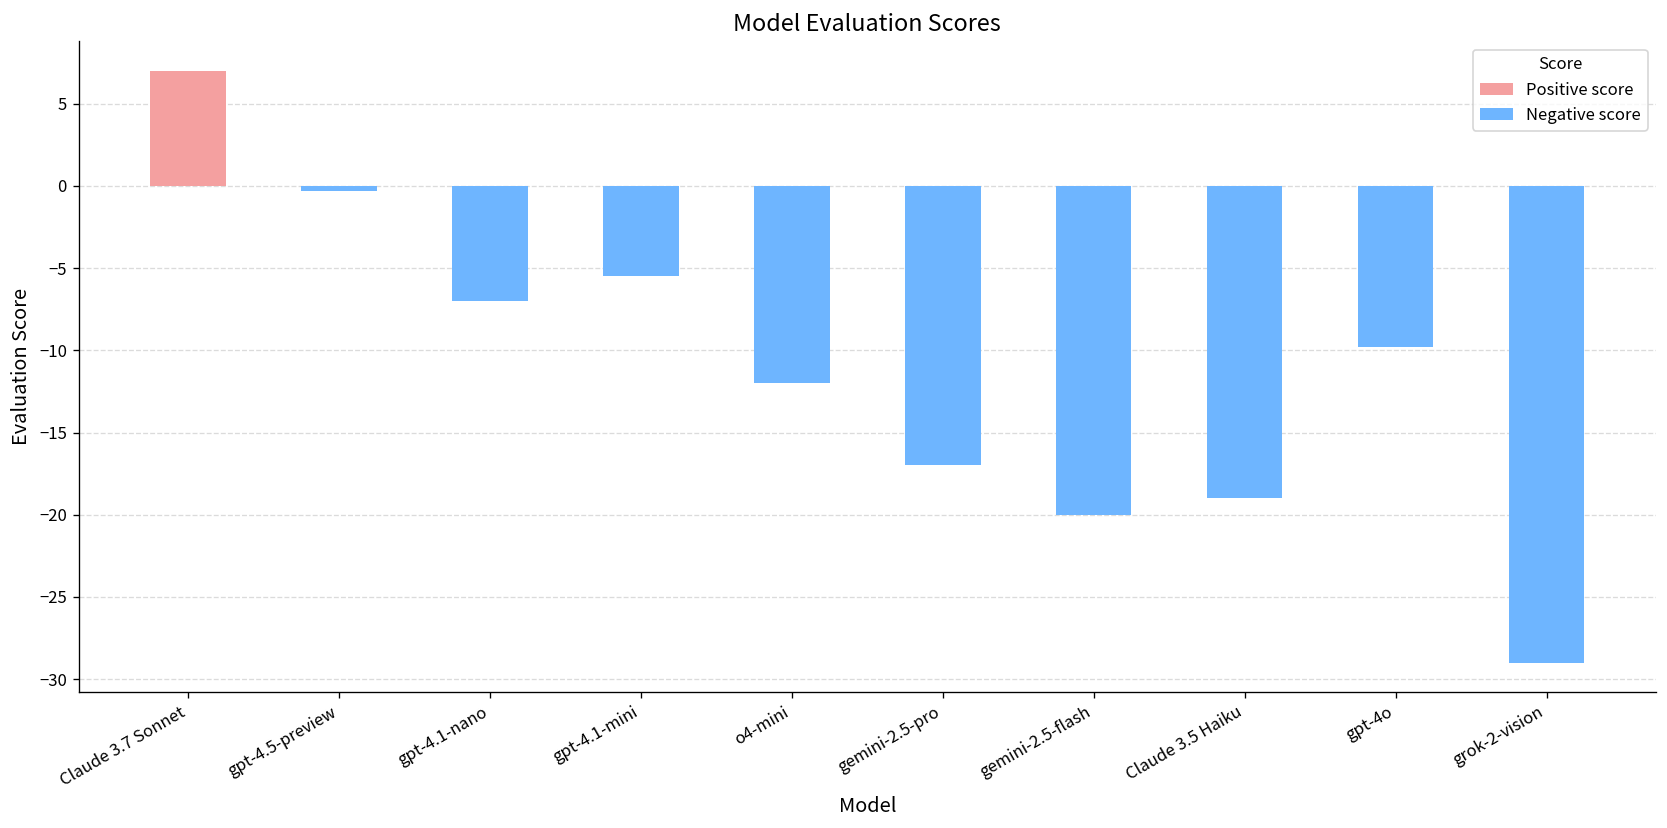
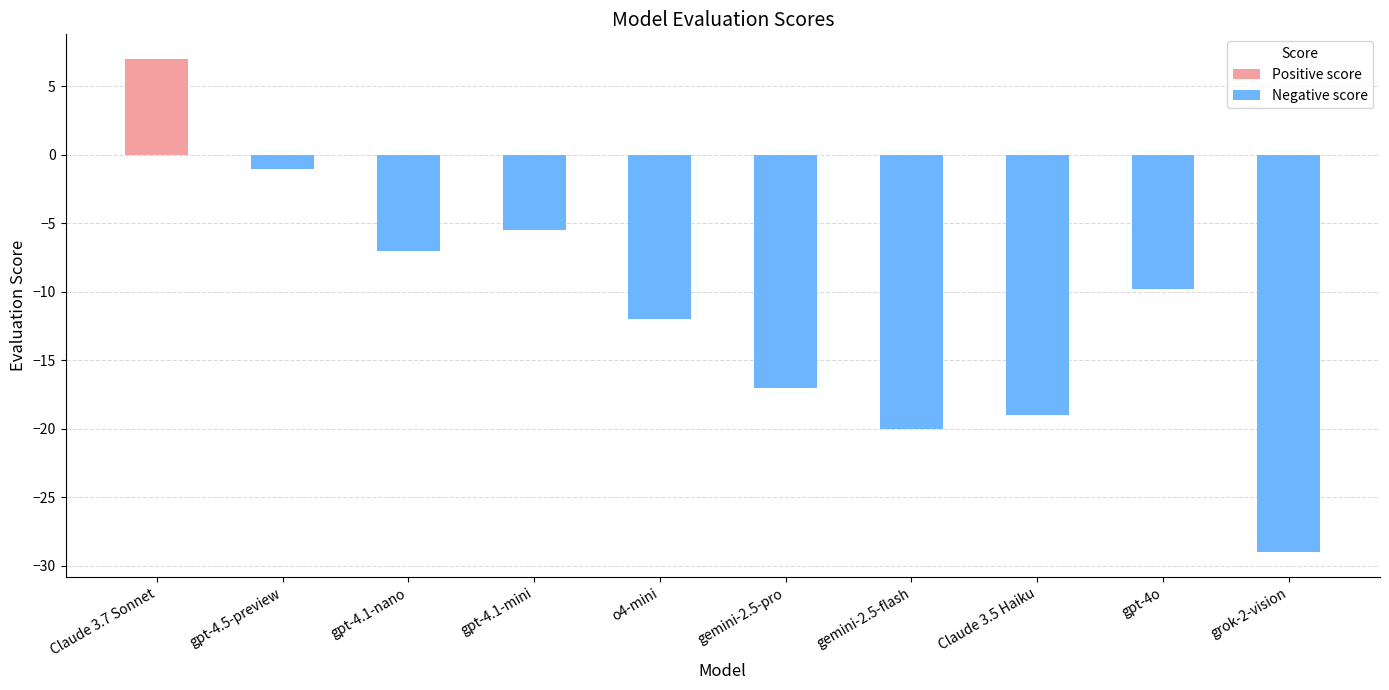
gpt-4.5-preview: -0.3 -> -1.0
